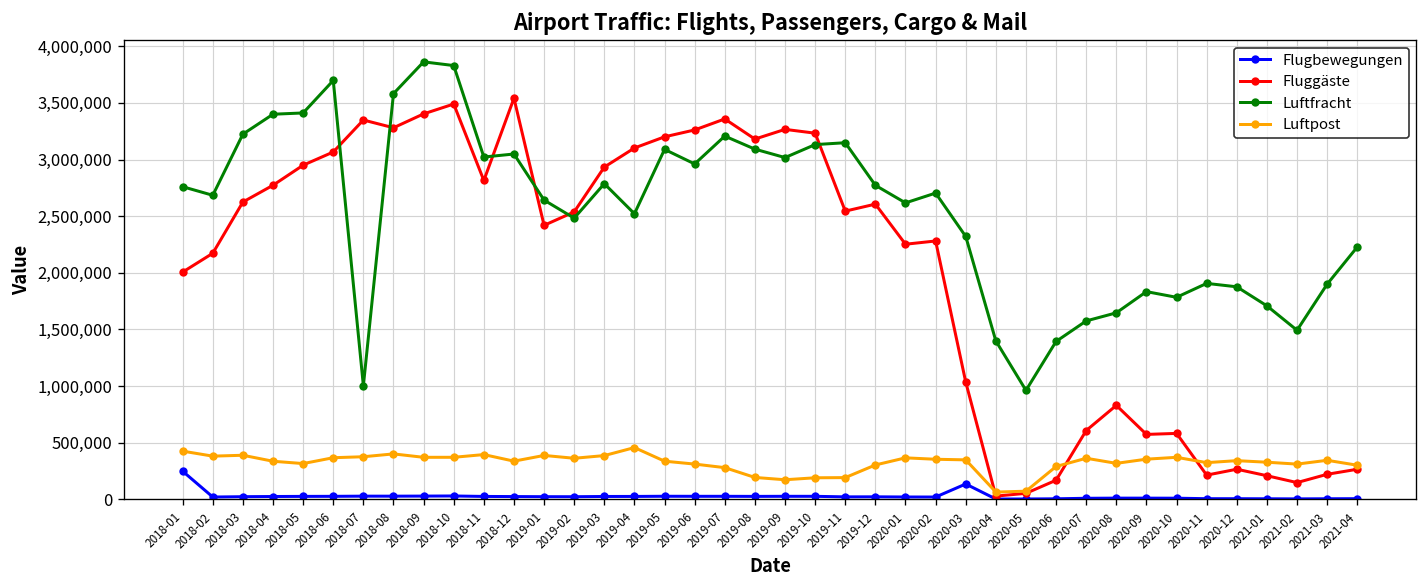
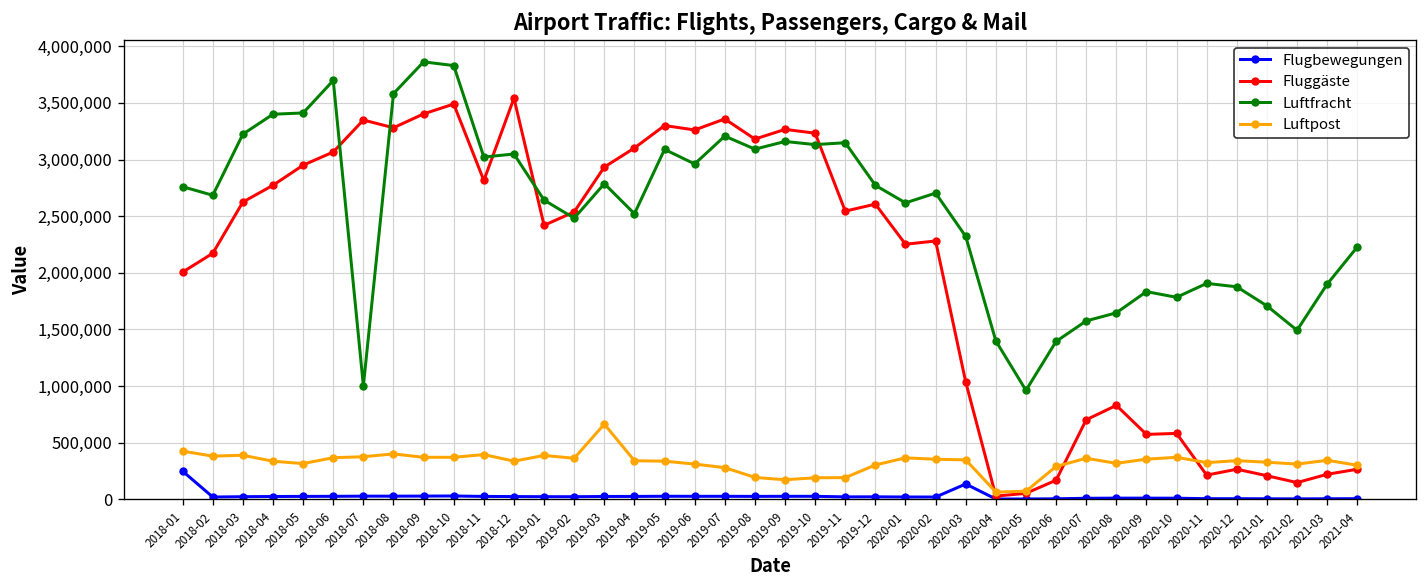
Luftpost, 2019-03: 400,000 -> 700,000
Luftpost, 2019-04: 500,000 -> 300,000
Fluggäste, 2019-05: 3,200,000 -> 3,300,000
Luftfracht, 2019-09: 3,000,000 -> 3,200,000
Fluggäste, 2020-07: 600,000 -> 700,000
